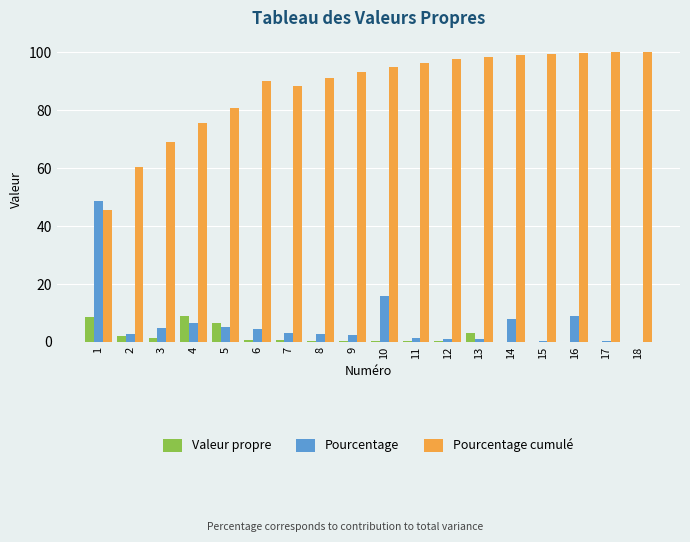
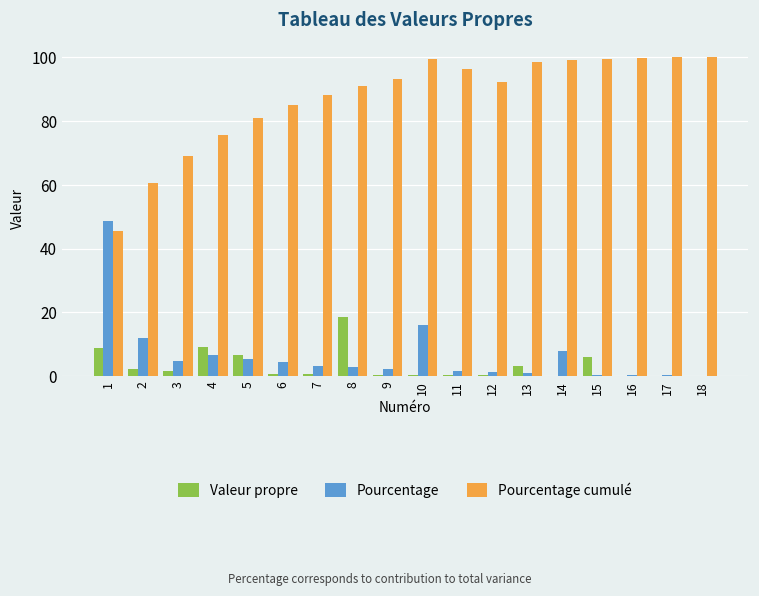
Pourcentage, 2: 3 -> 12
Pourcentage cumulé, 6: 90 -> 85
Valeur propre, 8: 0 -> 18
Pourcentage cumulé, 10: 95 -> 99
Pourcentage cumulé, 12: 98 -> 92
Valeur propre, 15: 0 -> 6
Pourcentage, 16: 9 -> 0
